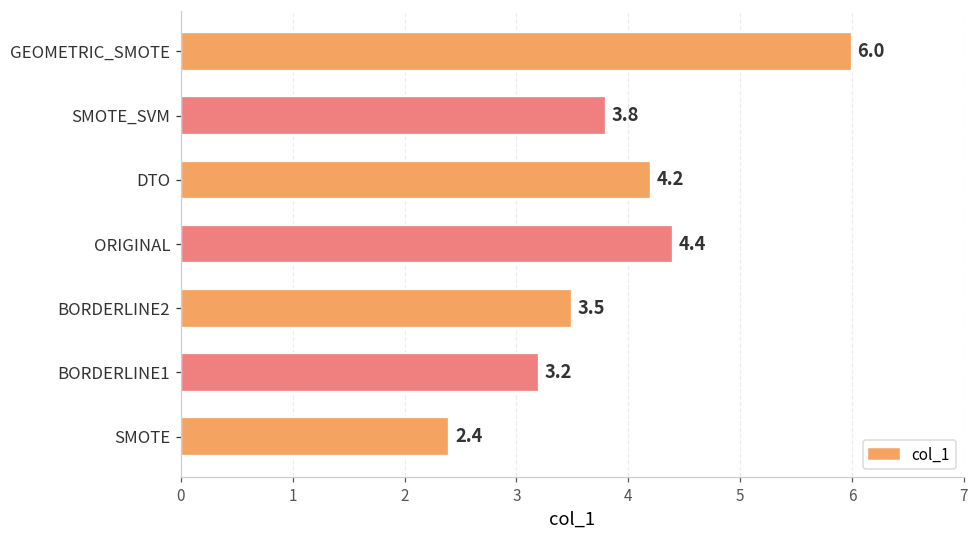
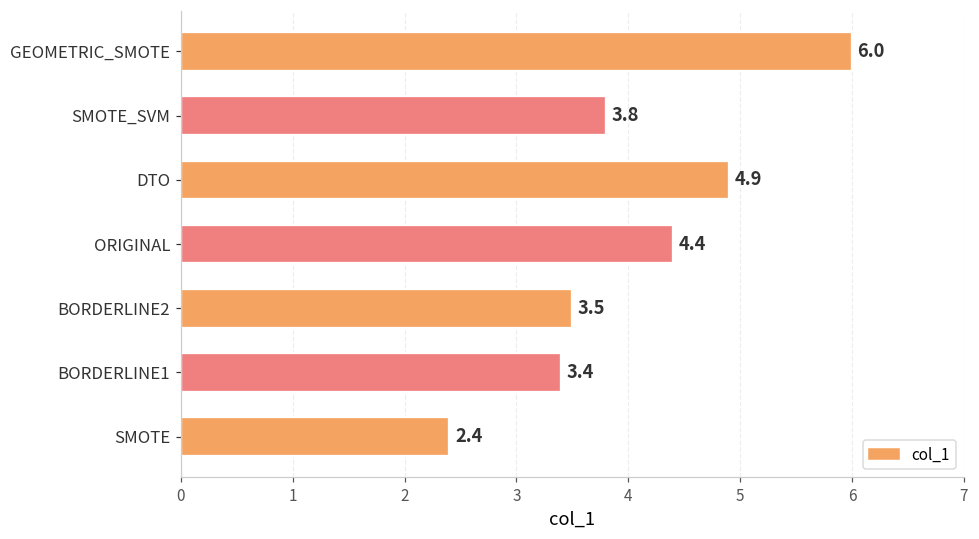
DTO: 4.2 -> 4.9
BORDERLINE1: 3.2 -> 3.4
